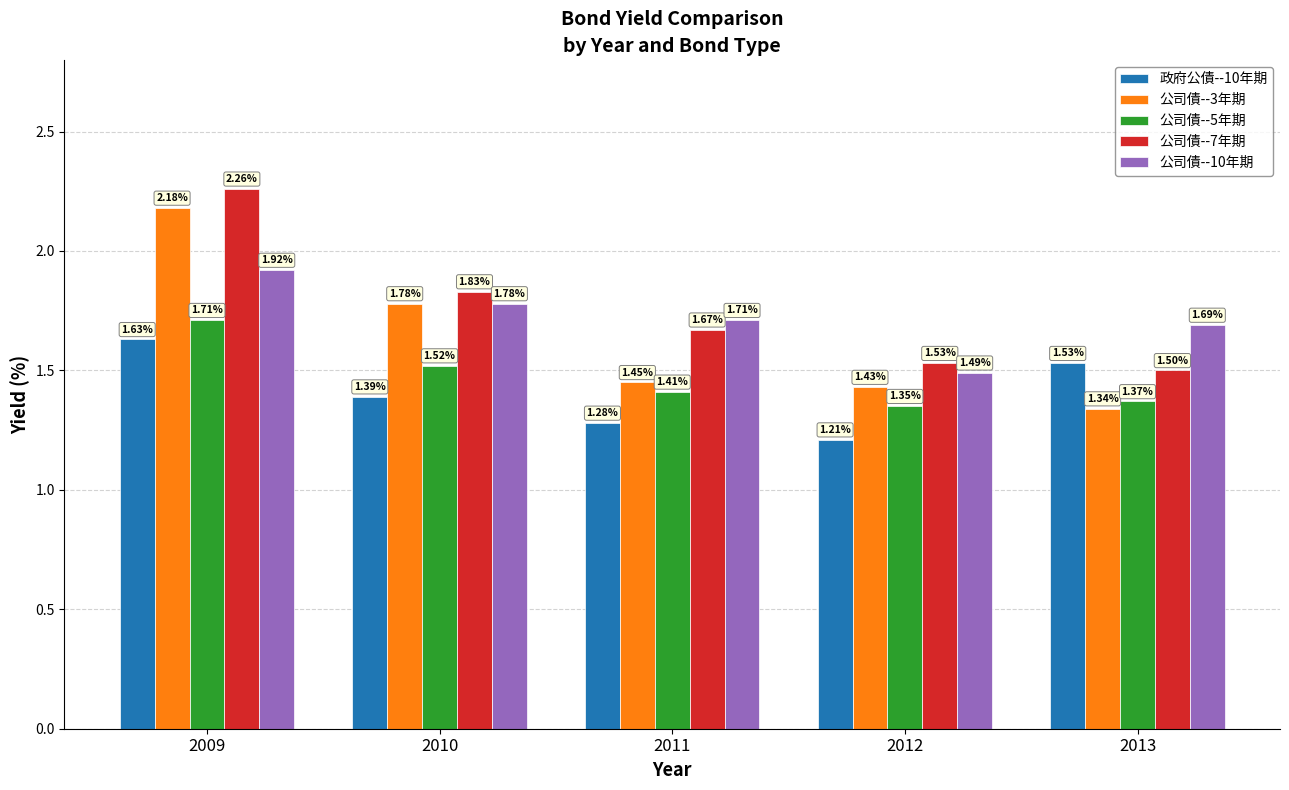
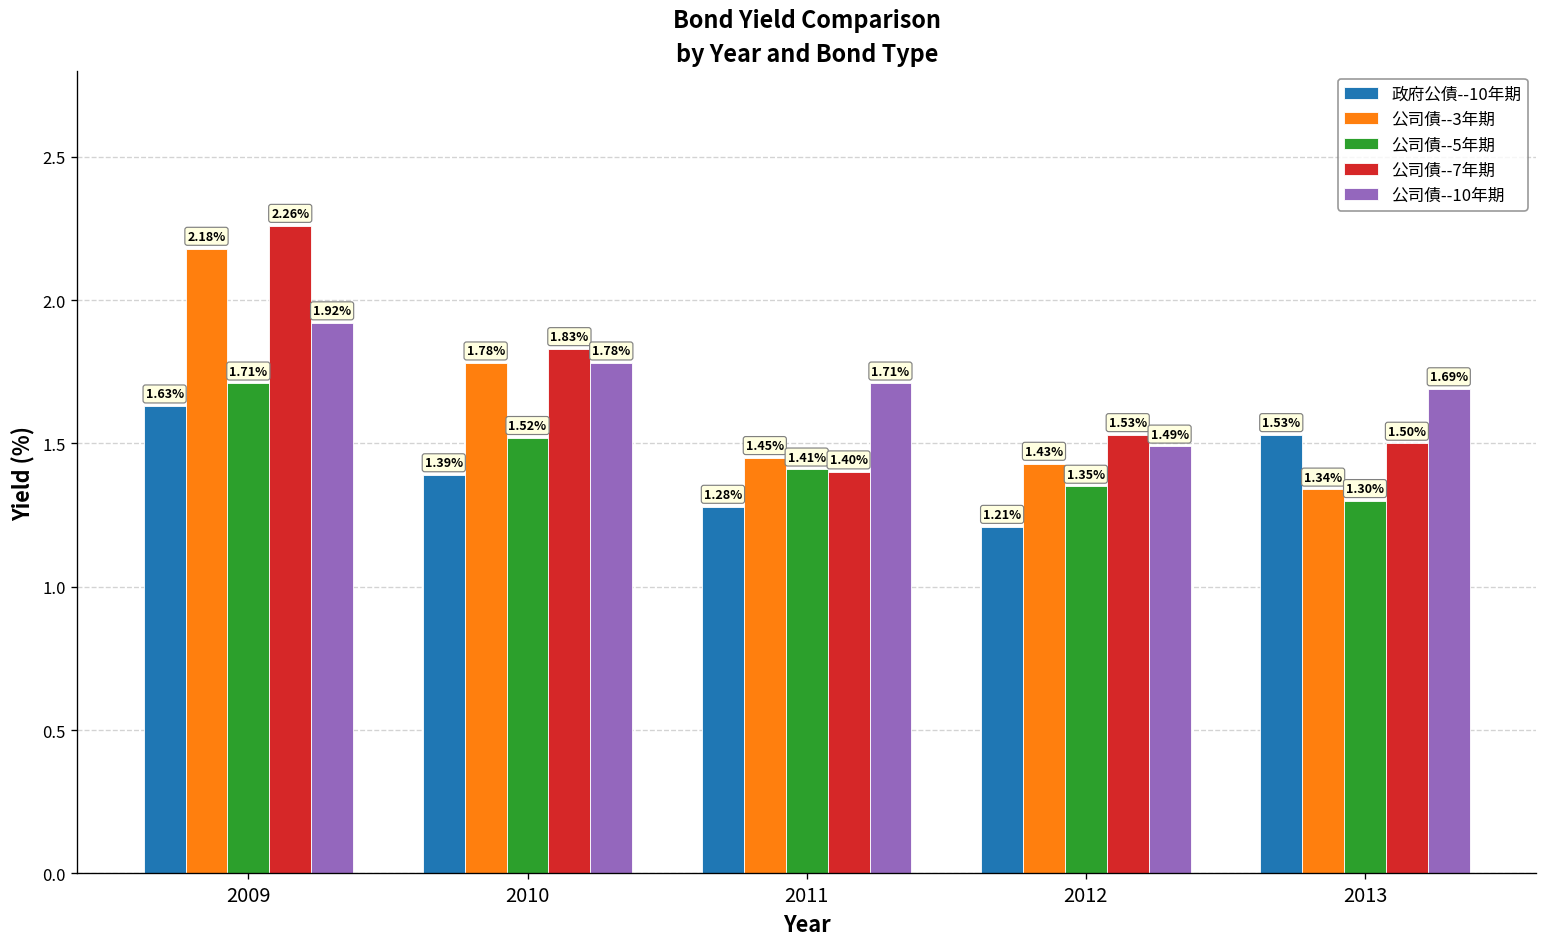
公司債--7年期, 2011: 1.67% -> 1.40%
公司債--5年期, 2013: 1.37% -> 1.30%
